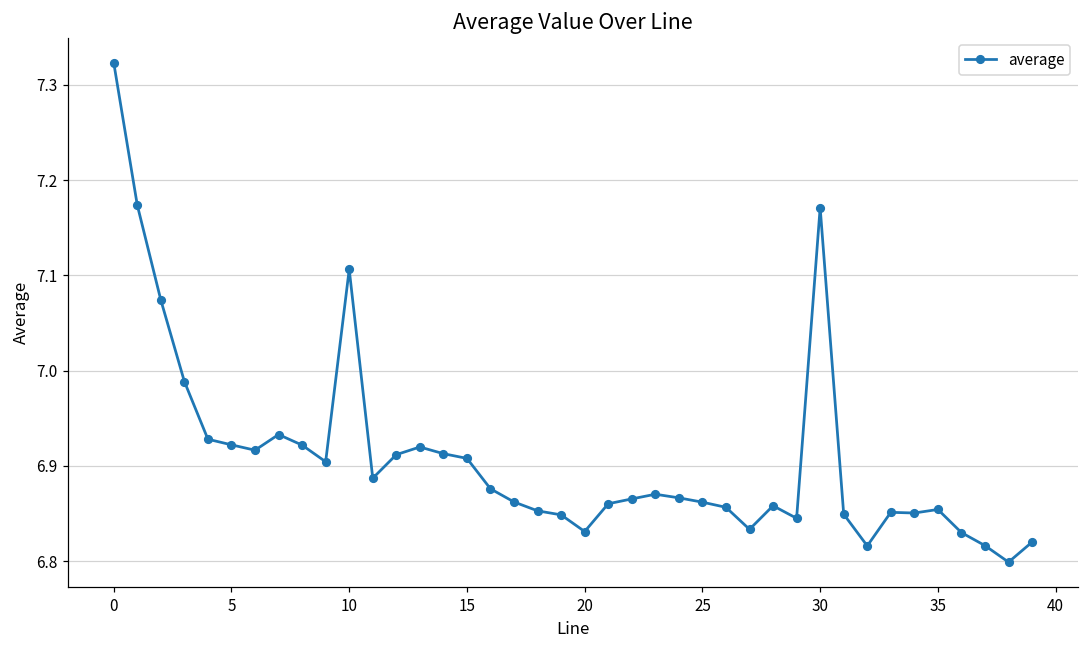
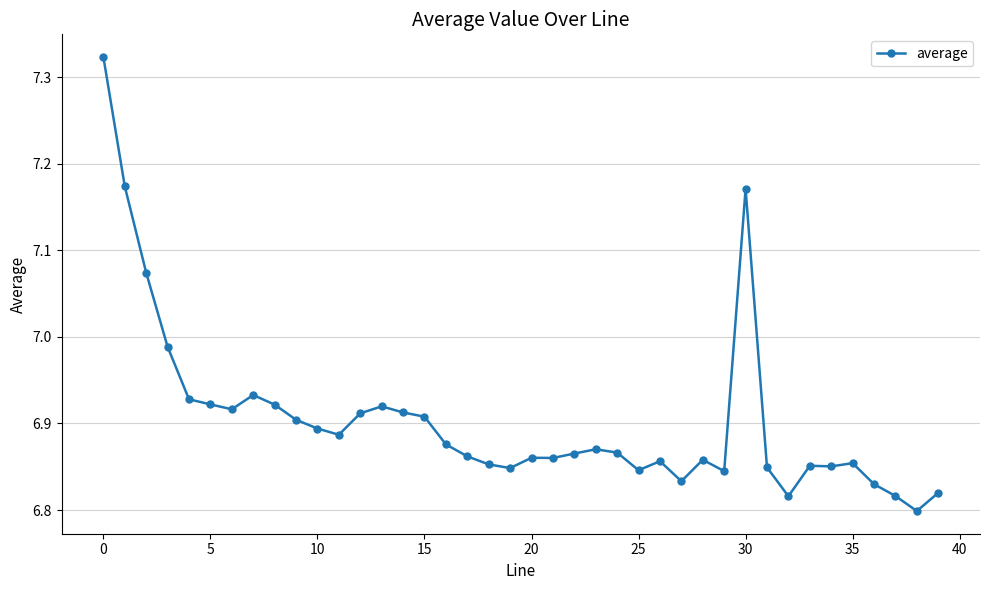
10: 7.11 -> 6.89
20: 6.83 -> 6.86
25: 6.86 -> 6.85
